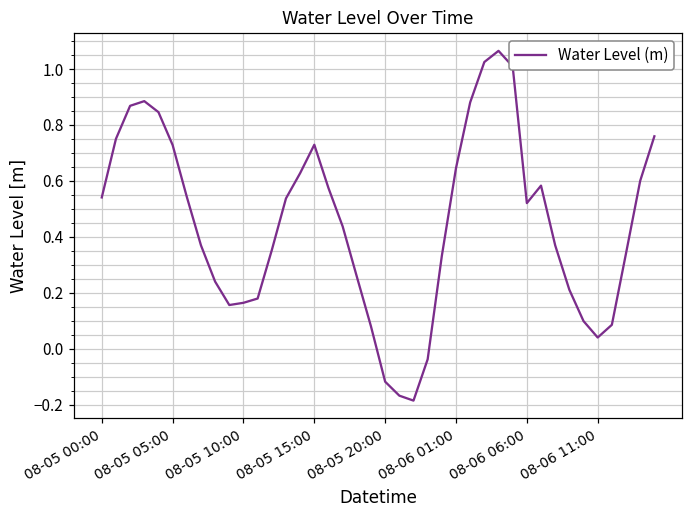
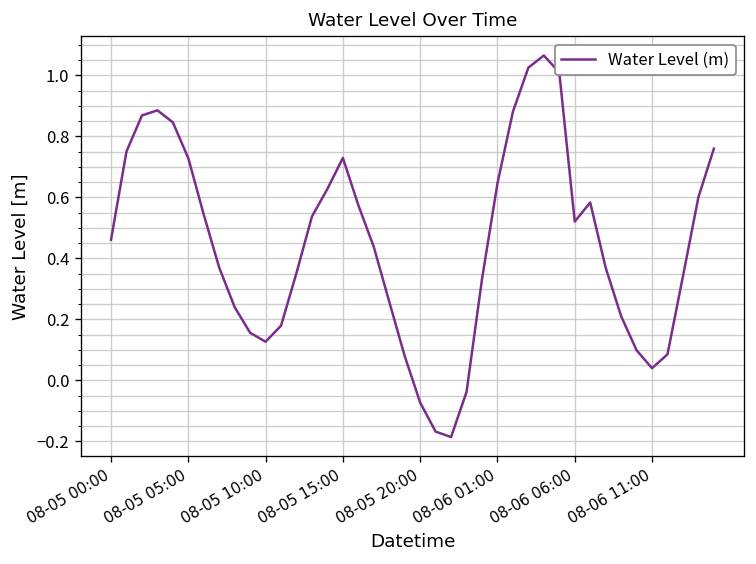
08-05 00:00: 0.54 -> 0.46
08-05 10:00: 0.16 -> 0.13
08-05 20:00: -0.12 -> -0.07
